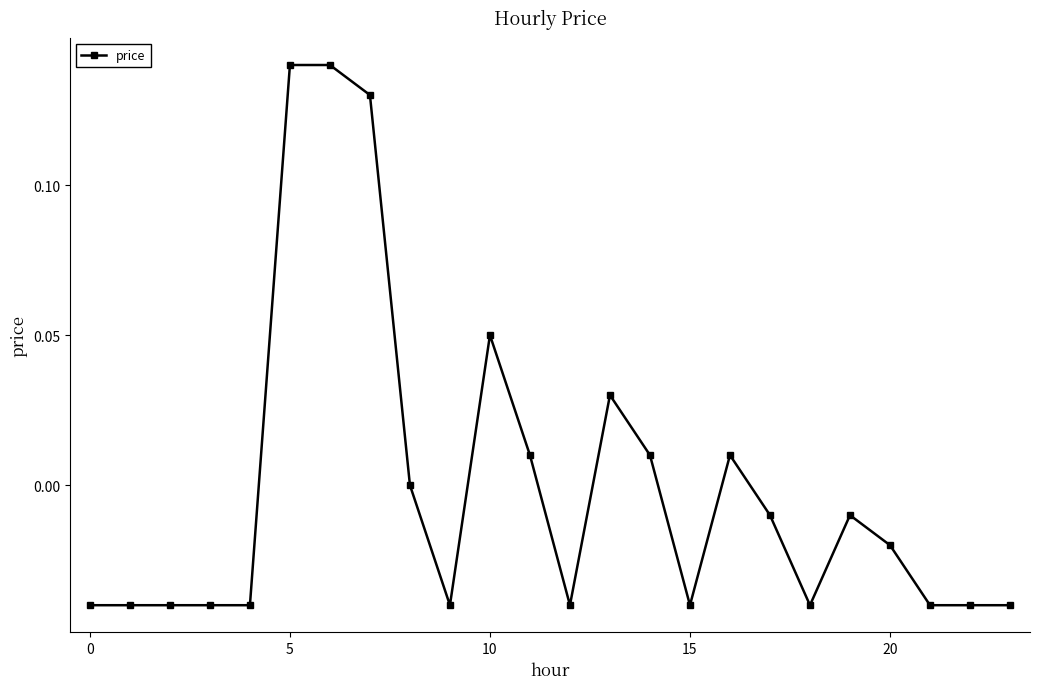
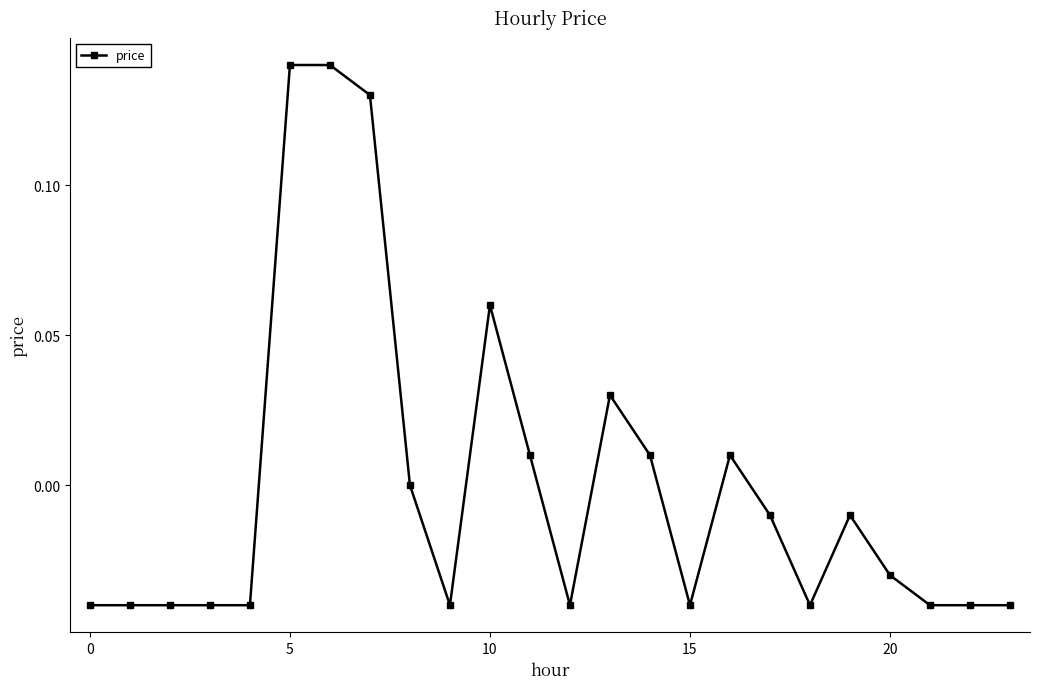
10: 0.05 -> 0.06
20: -0.02 -> -0.03
